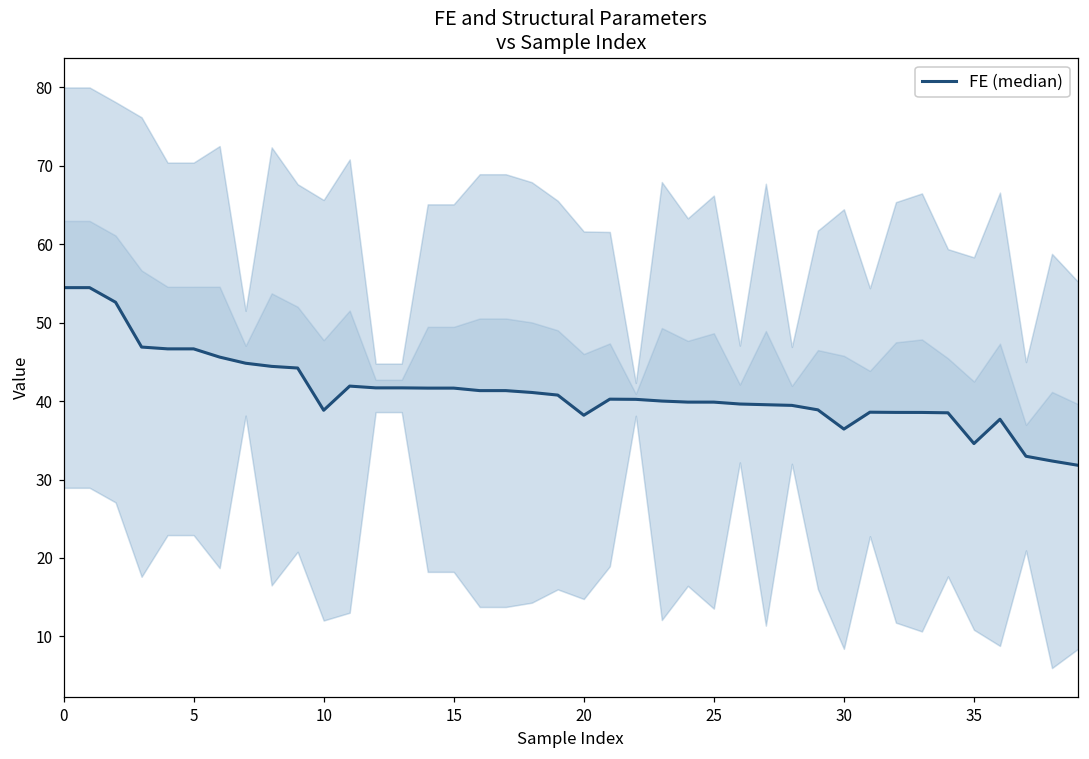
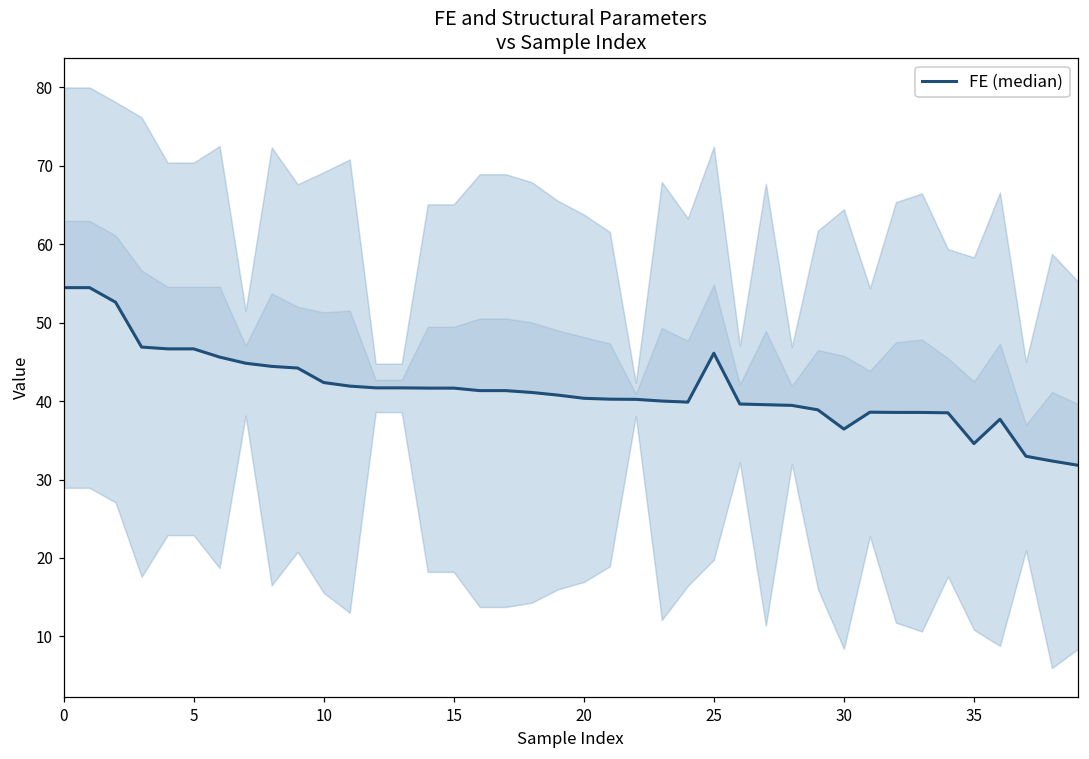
FE (median), 10: 39 -> 42
FE (median), 20: 38 -> 40
FE (median), 25: 40 -> 46
